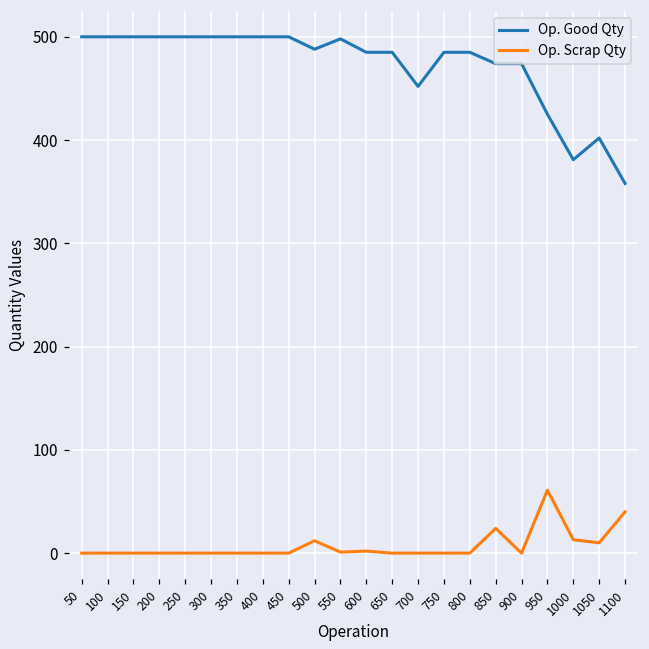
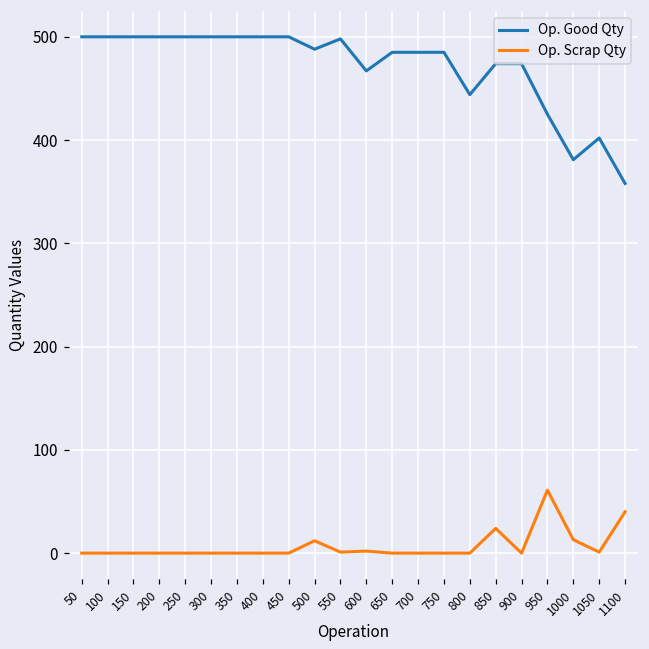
Op. Good Qty, 600: 490 -> 470
Op. Good Qty, 700: 450 -> 490
Op. Good Qty, 800: 490 -> 440
Op. Scrap Qty, 1050: 10 -> 0
